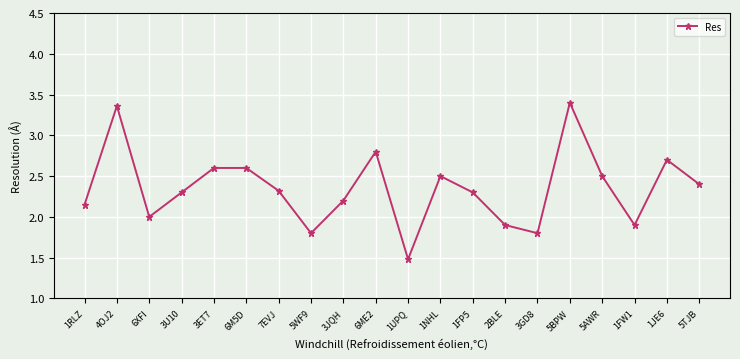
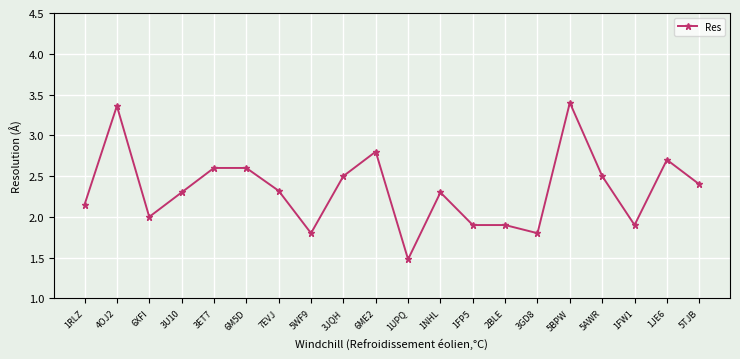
3JQH: 2.2 -> 2.5
1NHL: 2.5 -> 2.3
1FP5: 2.3 -> 1.9
